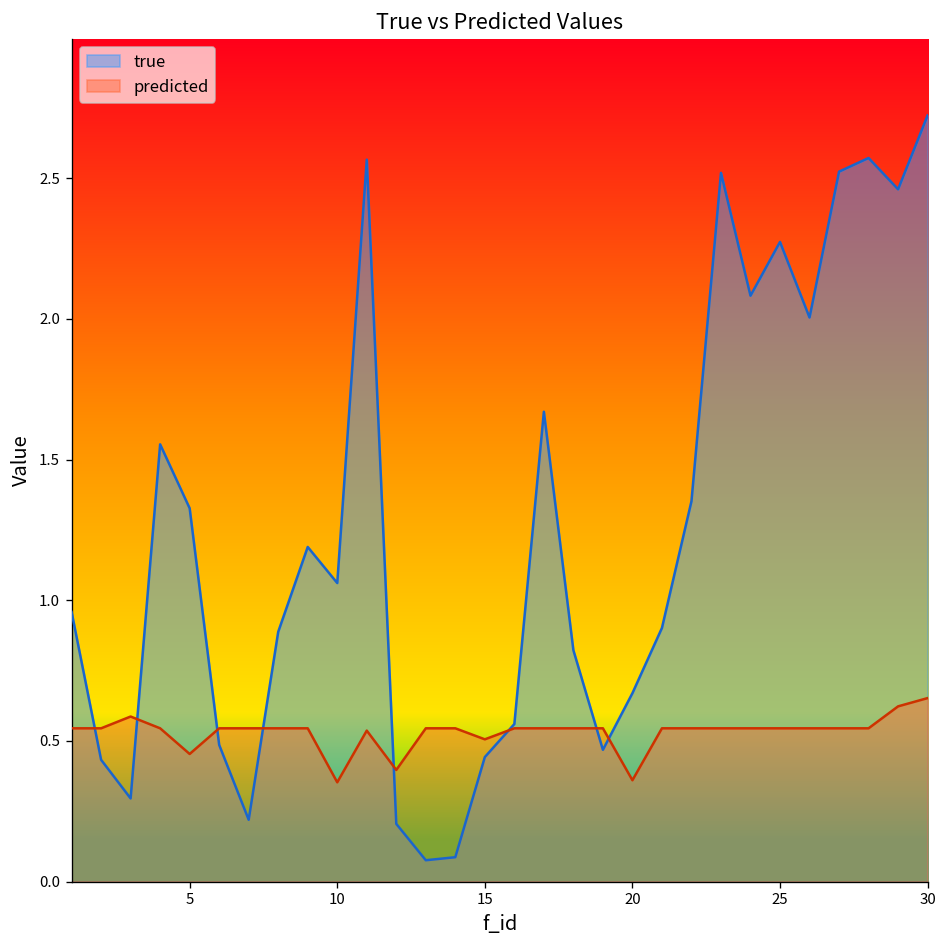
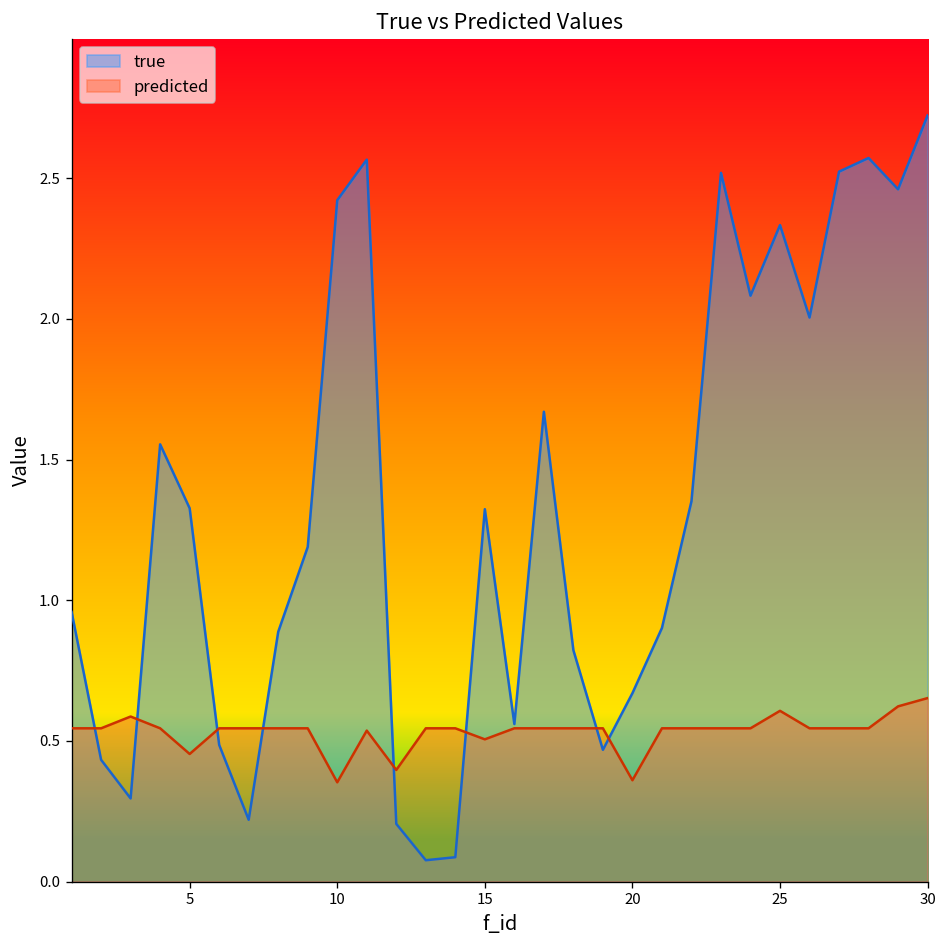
true, 10: 1.06 -> 2.42
true, 15: 0.44 -> 1.32
true, 25: 2.27 -> 2.33
predicted, 25: 0.55 -> 0.61
